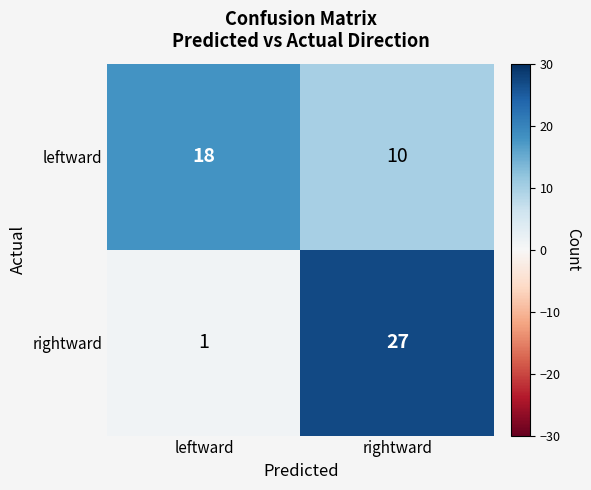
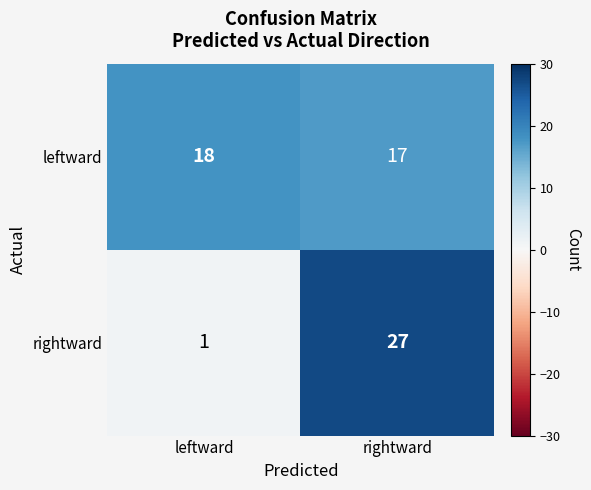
leftward, rightward: 10 -> 17
